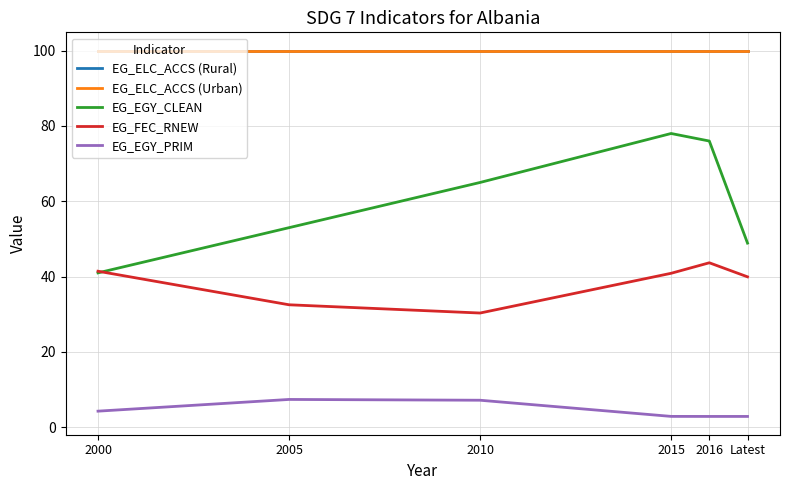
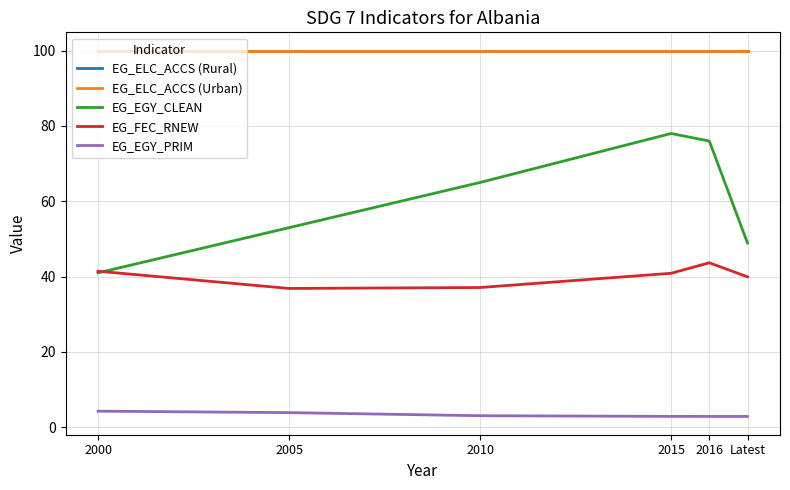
EG_FEC_RNEW, 2005: 33 -> 37
EG_EGY_PRIM, 2005: 7 -> 4
EG_FEC_RNEW, 2010: 30 -> 37
EG_EGY_PRIM, 2010: 7 -> 3
